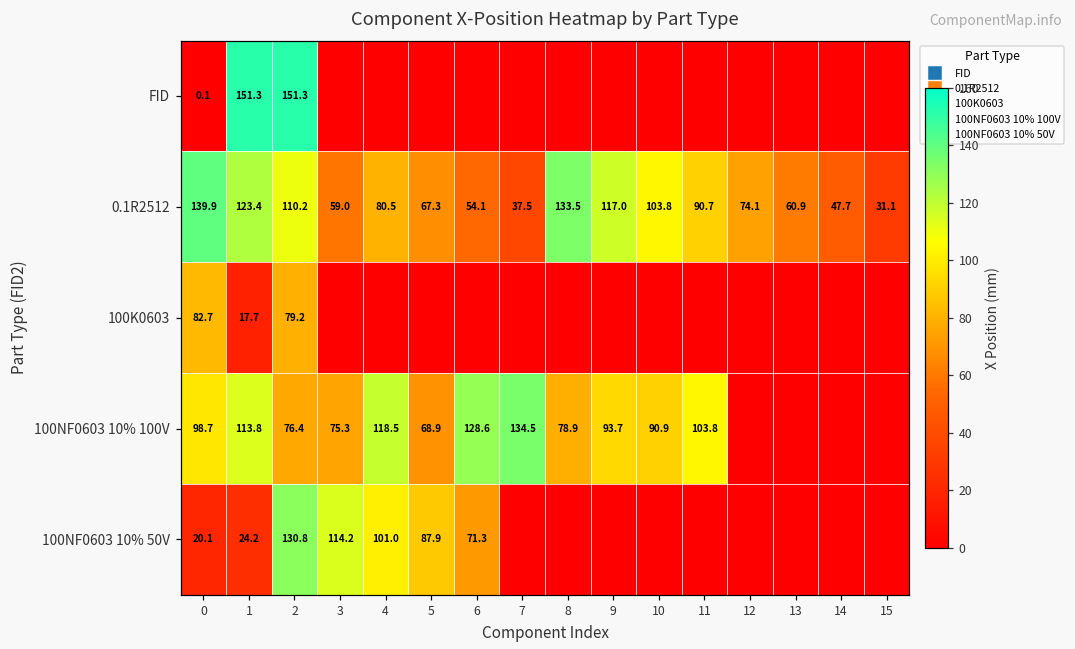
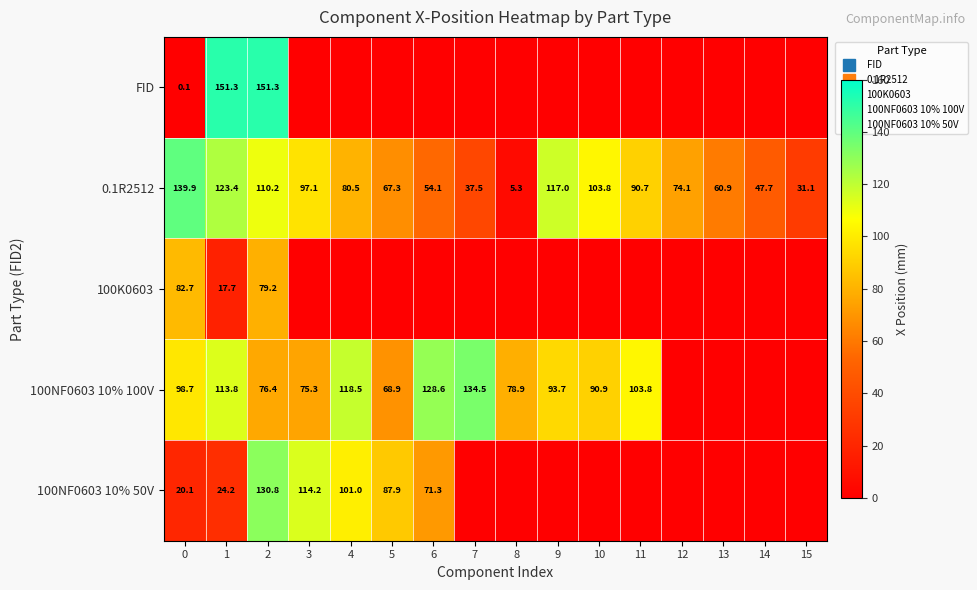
0.1R2512, 3: 59.0 -> 97.1
0.1R2512, 8: 133.5 -> 5.3
